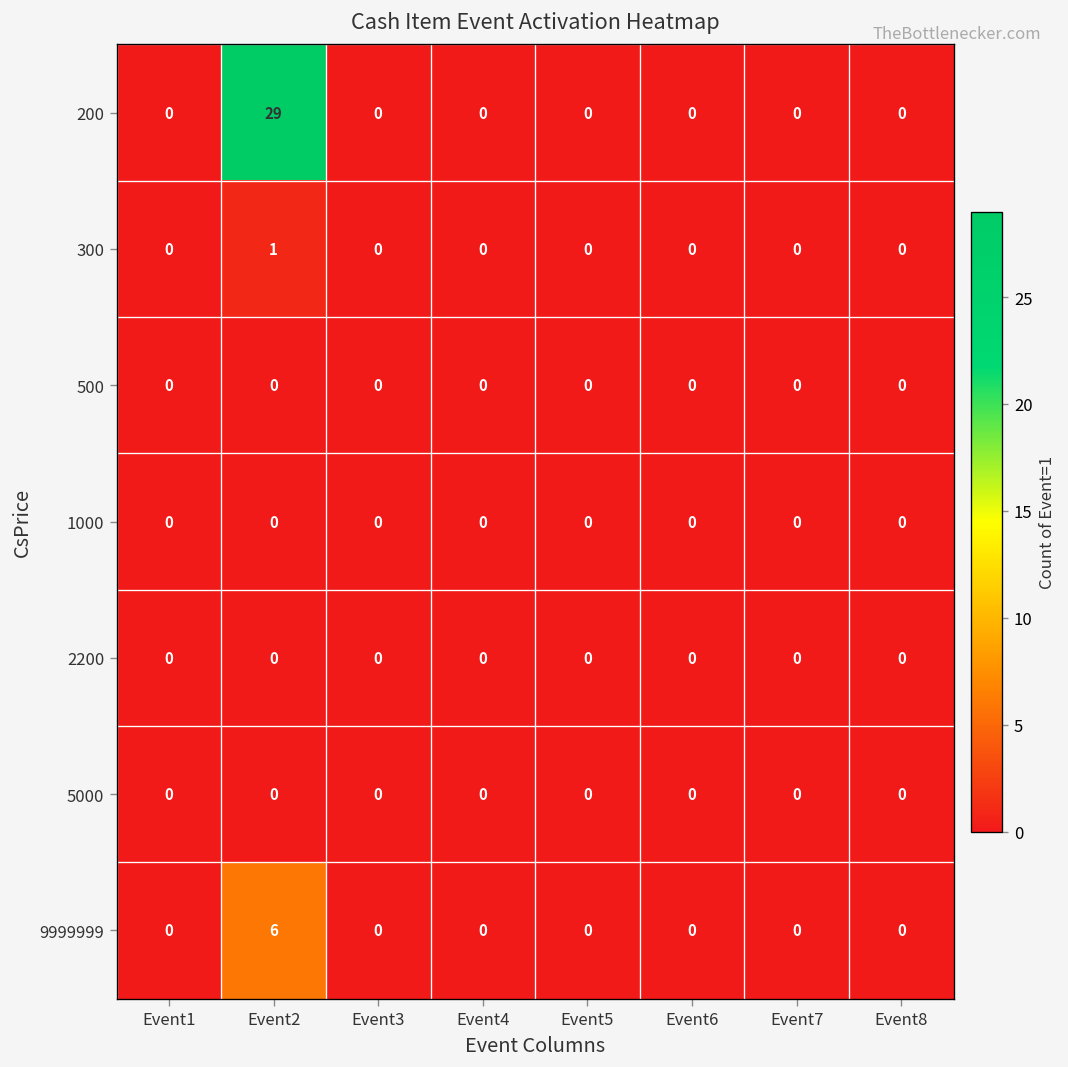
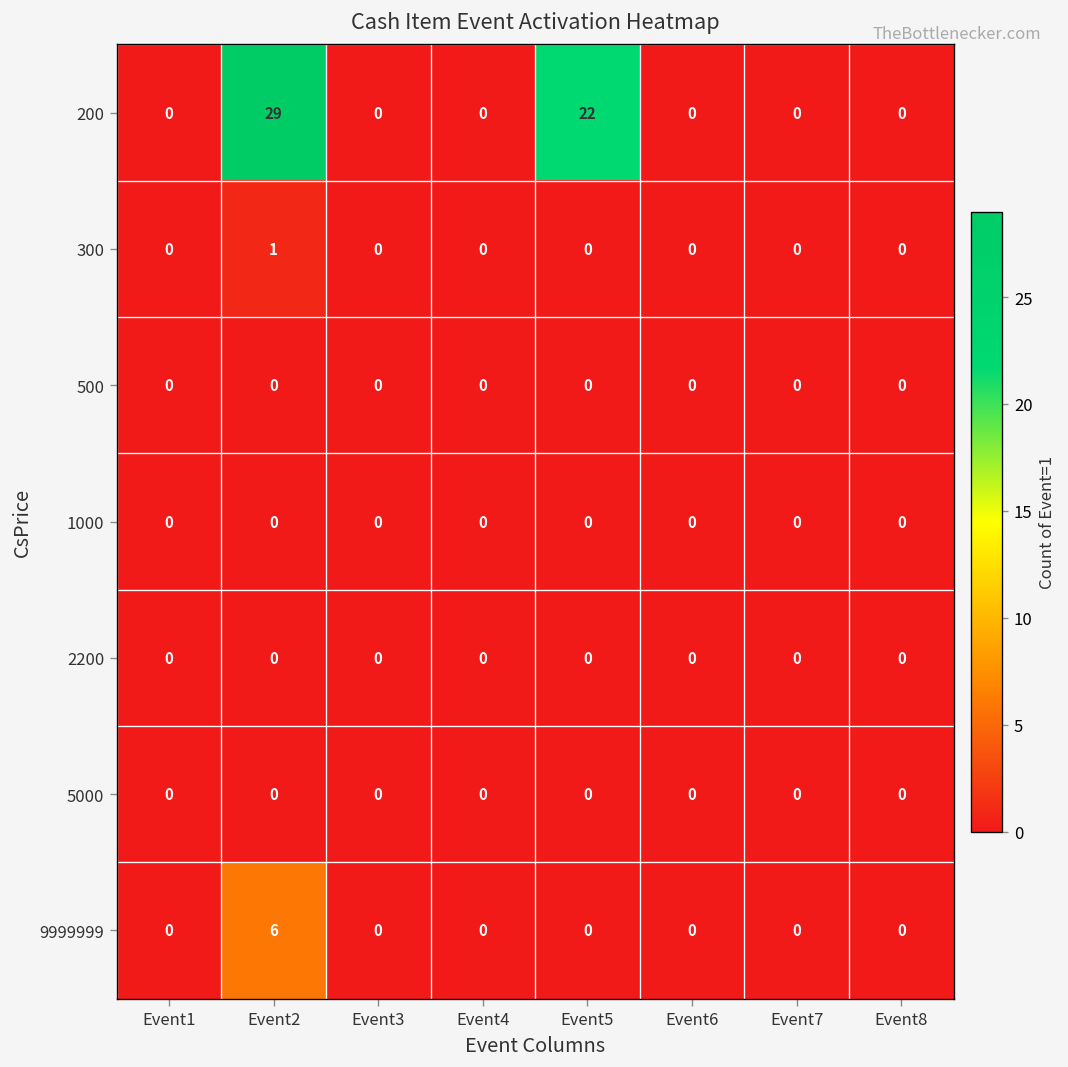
200, Event5: 0 -> 22
